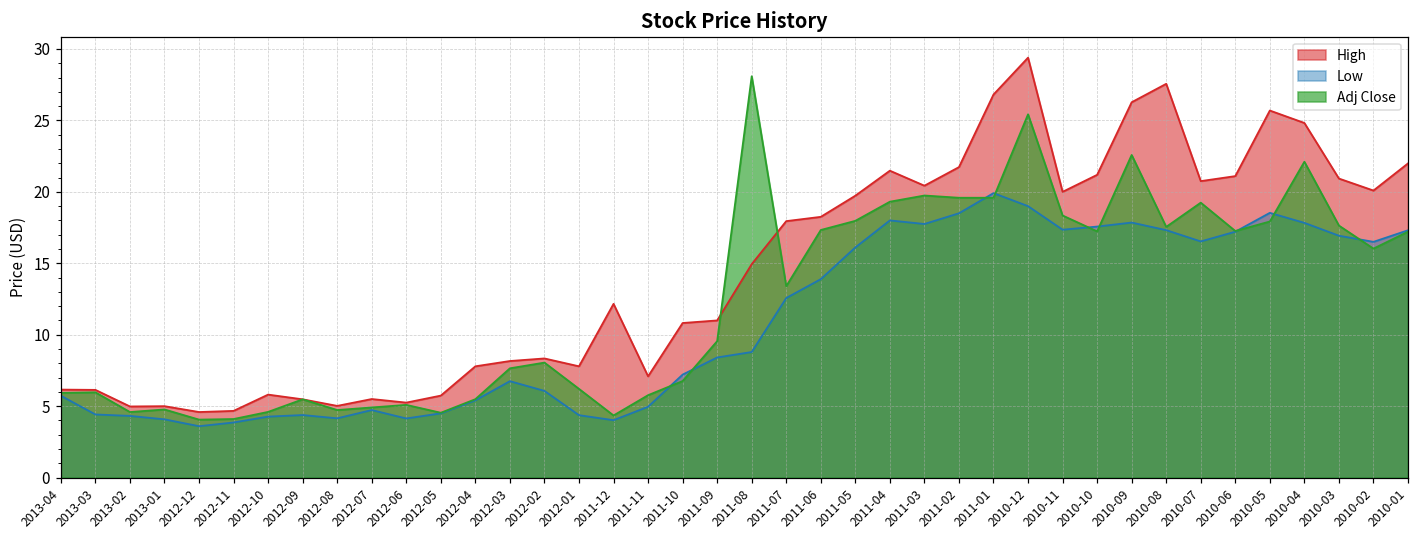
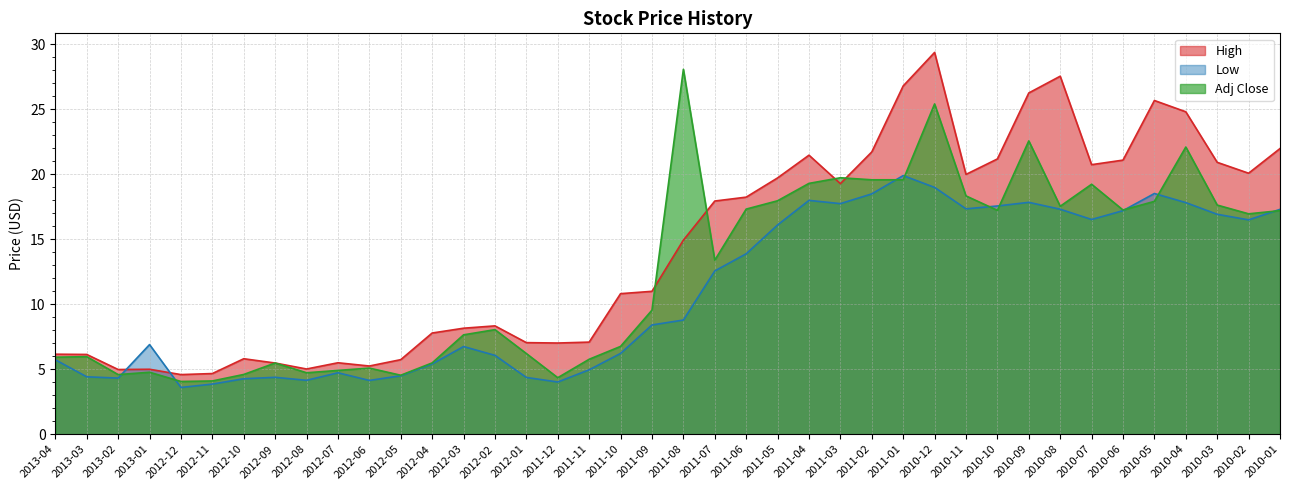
Low, 2013-01: 4.1 -> 6.9
High, 2012-01: 7.8 -> 7.1
High, 2011-12: 12.2 -> 7.0
Low, 2011-10: 7.2 -> 6.2
High, 2011-03: 20.4 -> 19.3
Adj Close, 2010-02: 16.0 -> 17.0
